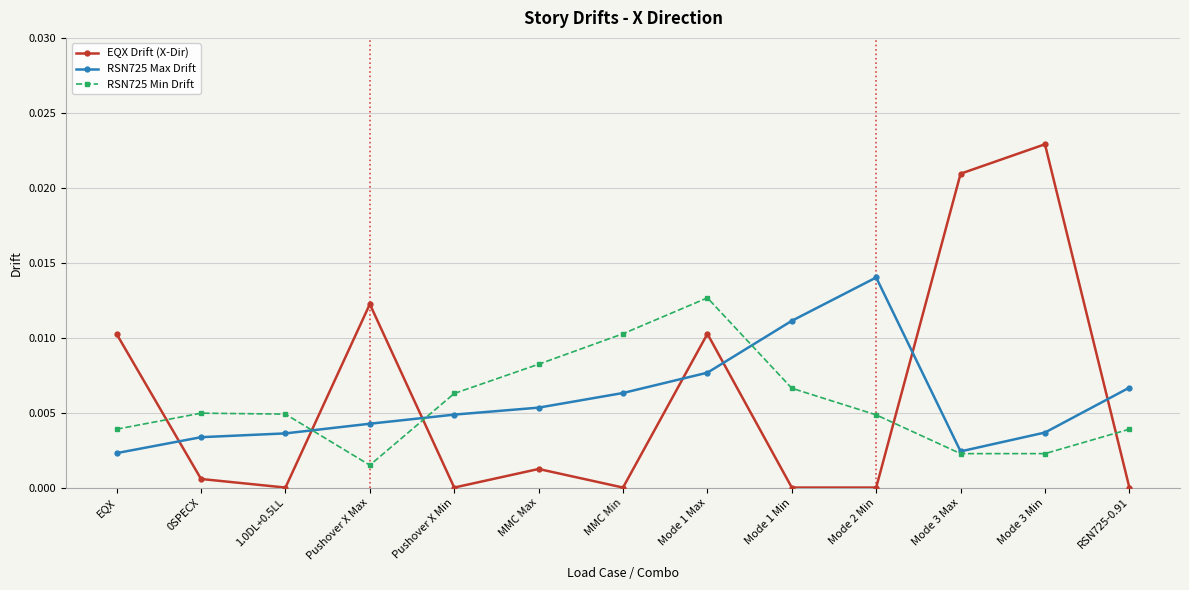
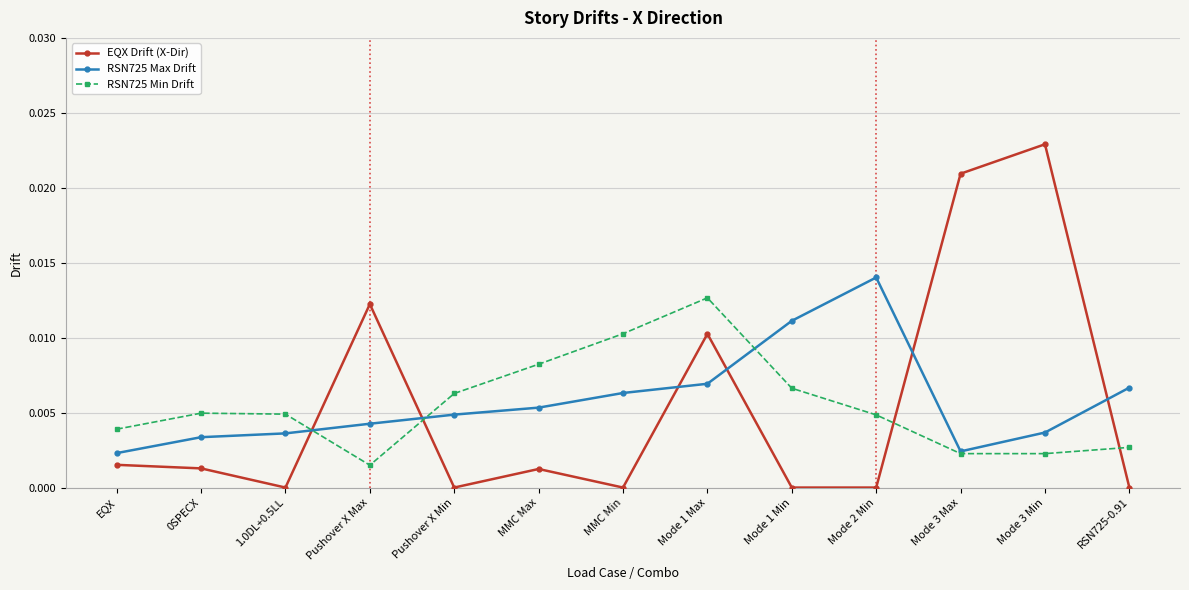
EQX Drift (X-Dir), EQX: 0.0102 -> 0.0015
EQX Drift (X-Dir), 0SPECX: 0.0006 -> 0.0013
RSN725 Max Drift, Mode 1 Max: 0.0077 -> 0.0069
RSN725 Min Drift, RSN725-0.91: 0.0039 -> 0.0027
